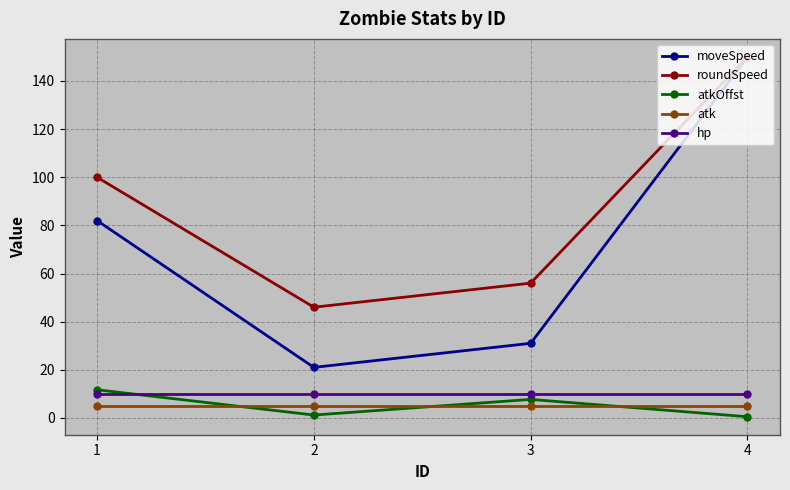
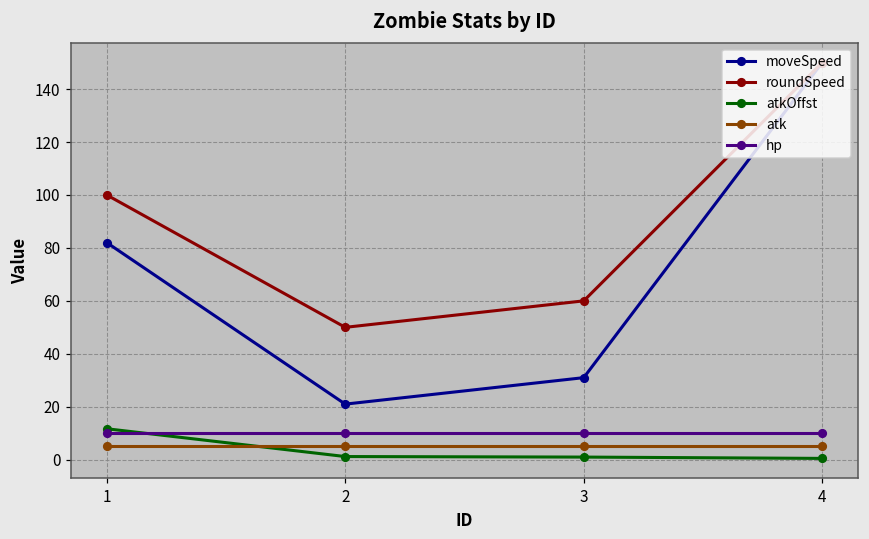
roundSpeed, 2: 46 -> 50
roundSpeed, 3: 56 -> 60
atkOffst, 3: 8 -> 1
